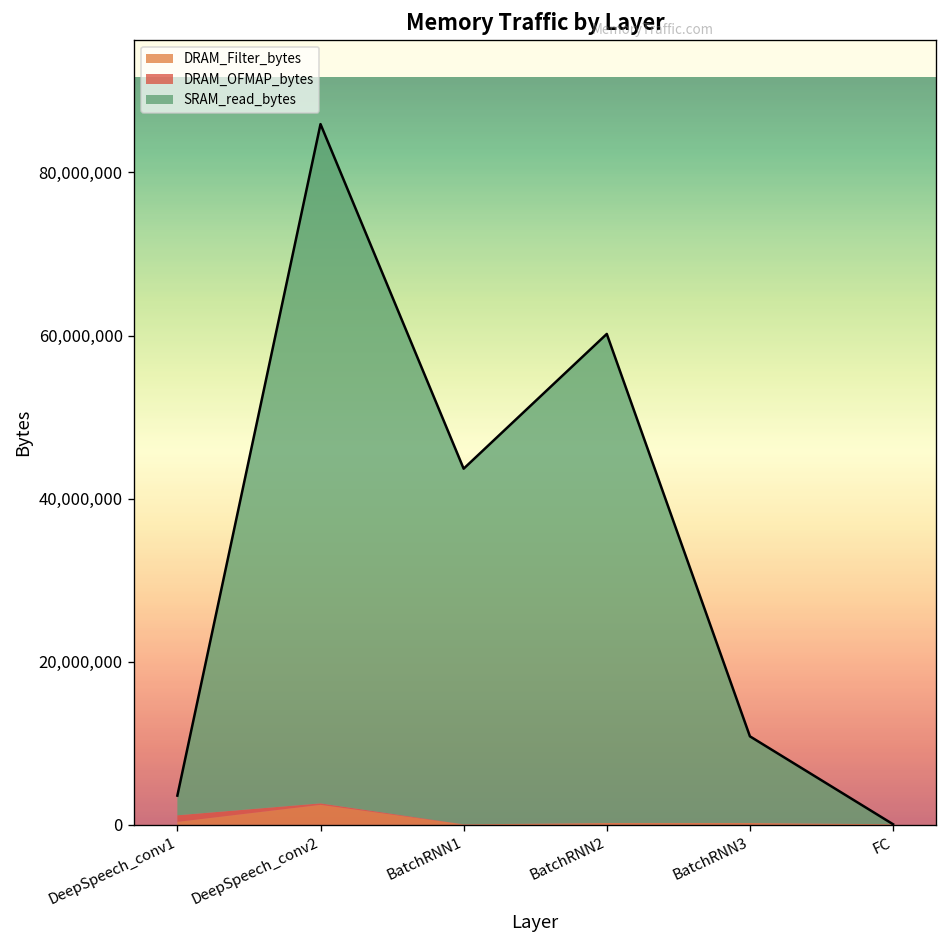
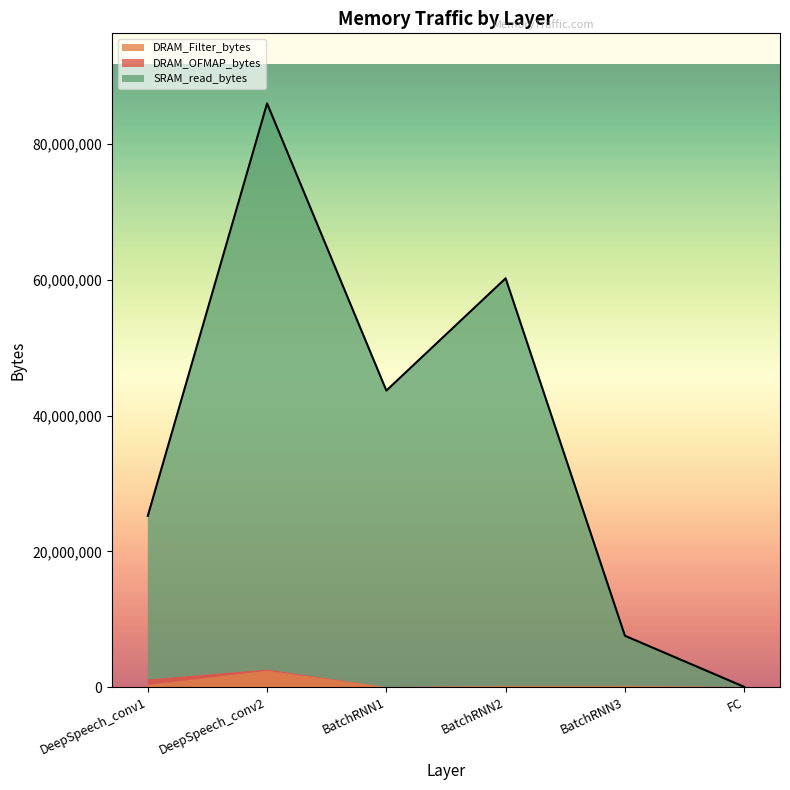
SRAM_read_bytes, DeepSpeech_conv1: 2,000,000 -> 24,000,000
SRAM_read_bytes, BatchRNN3: 11,000,000 -> 7,000,000
